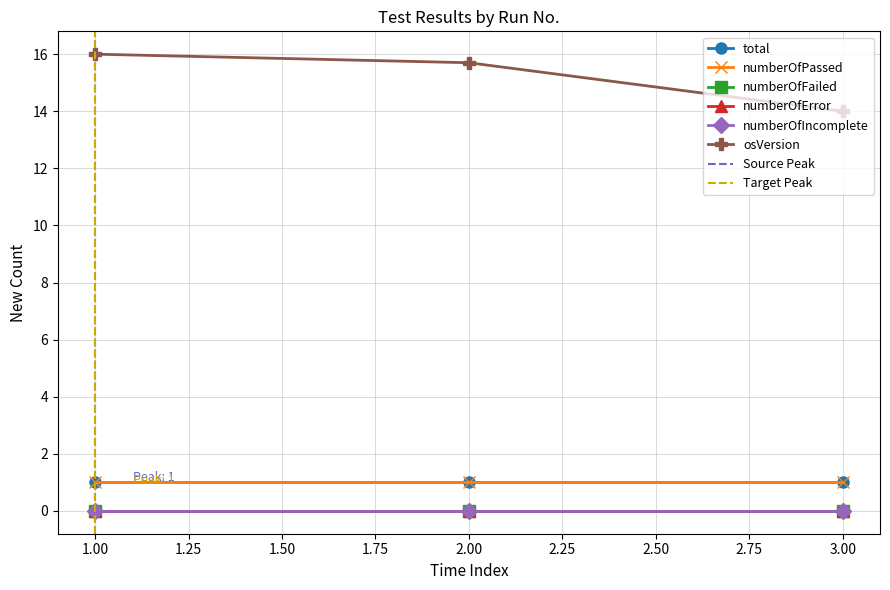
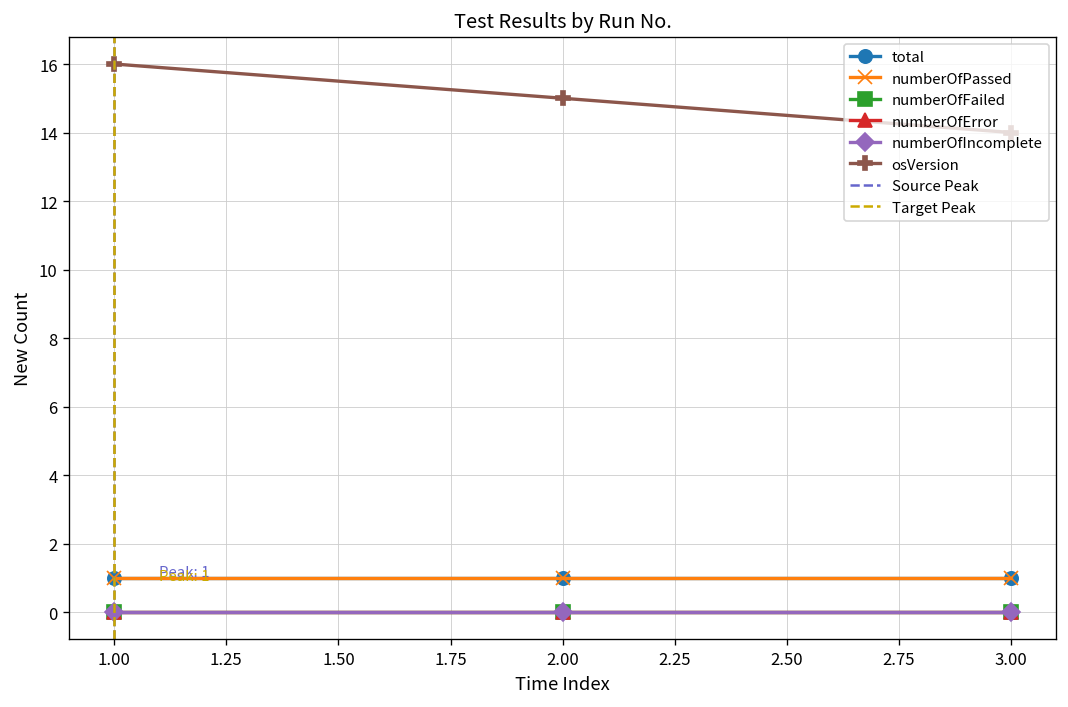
osVersion, 2.00: 15.7 -> 15.0
